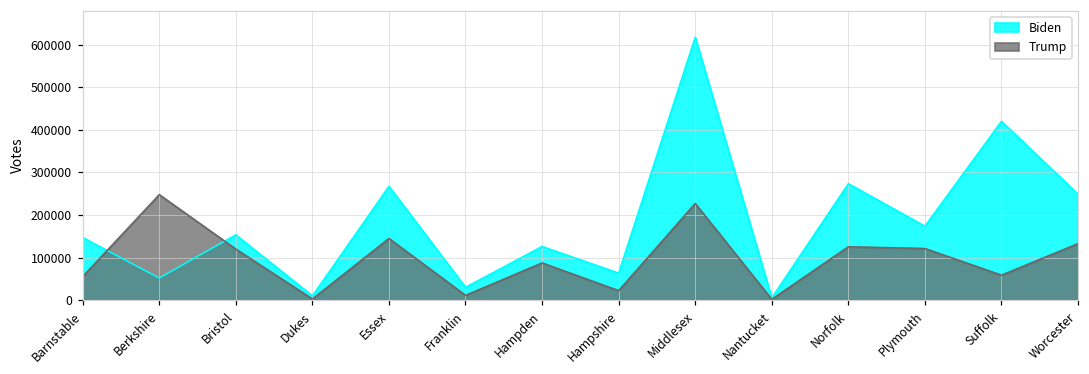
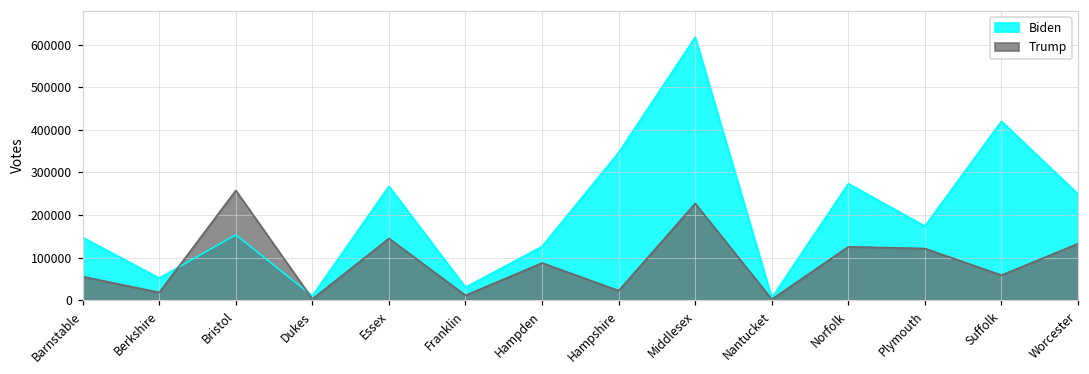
Trump, Berkshire: 250000 -> 20000
Trump, Bristol: 120000 -> 260000
Biden, Hampshire: 60000 -> 350000
